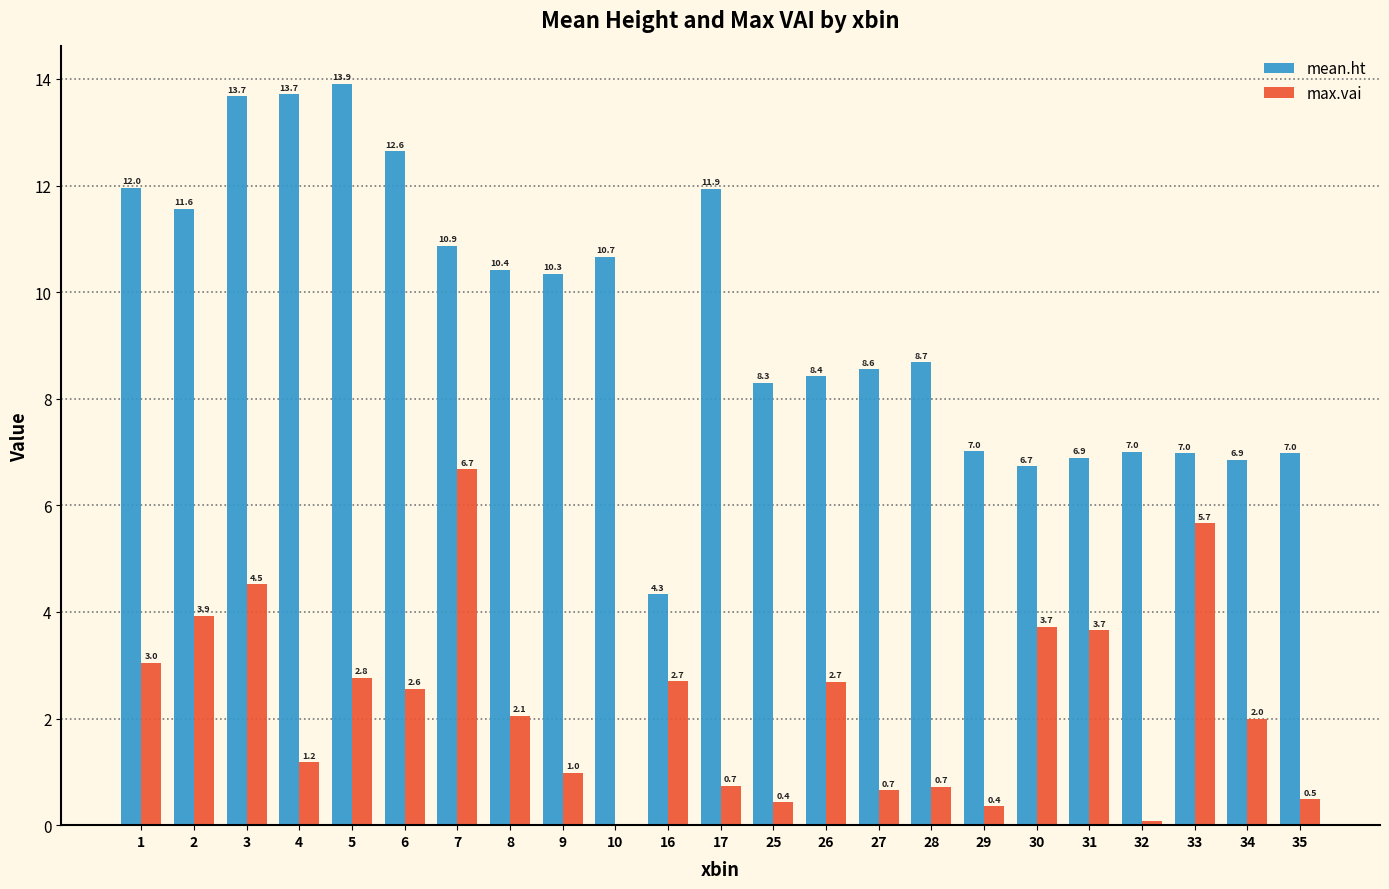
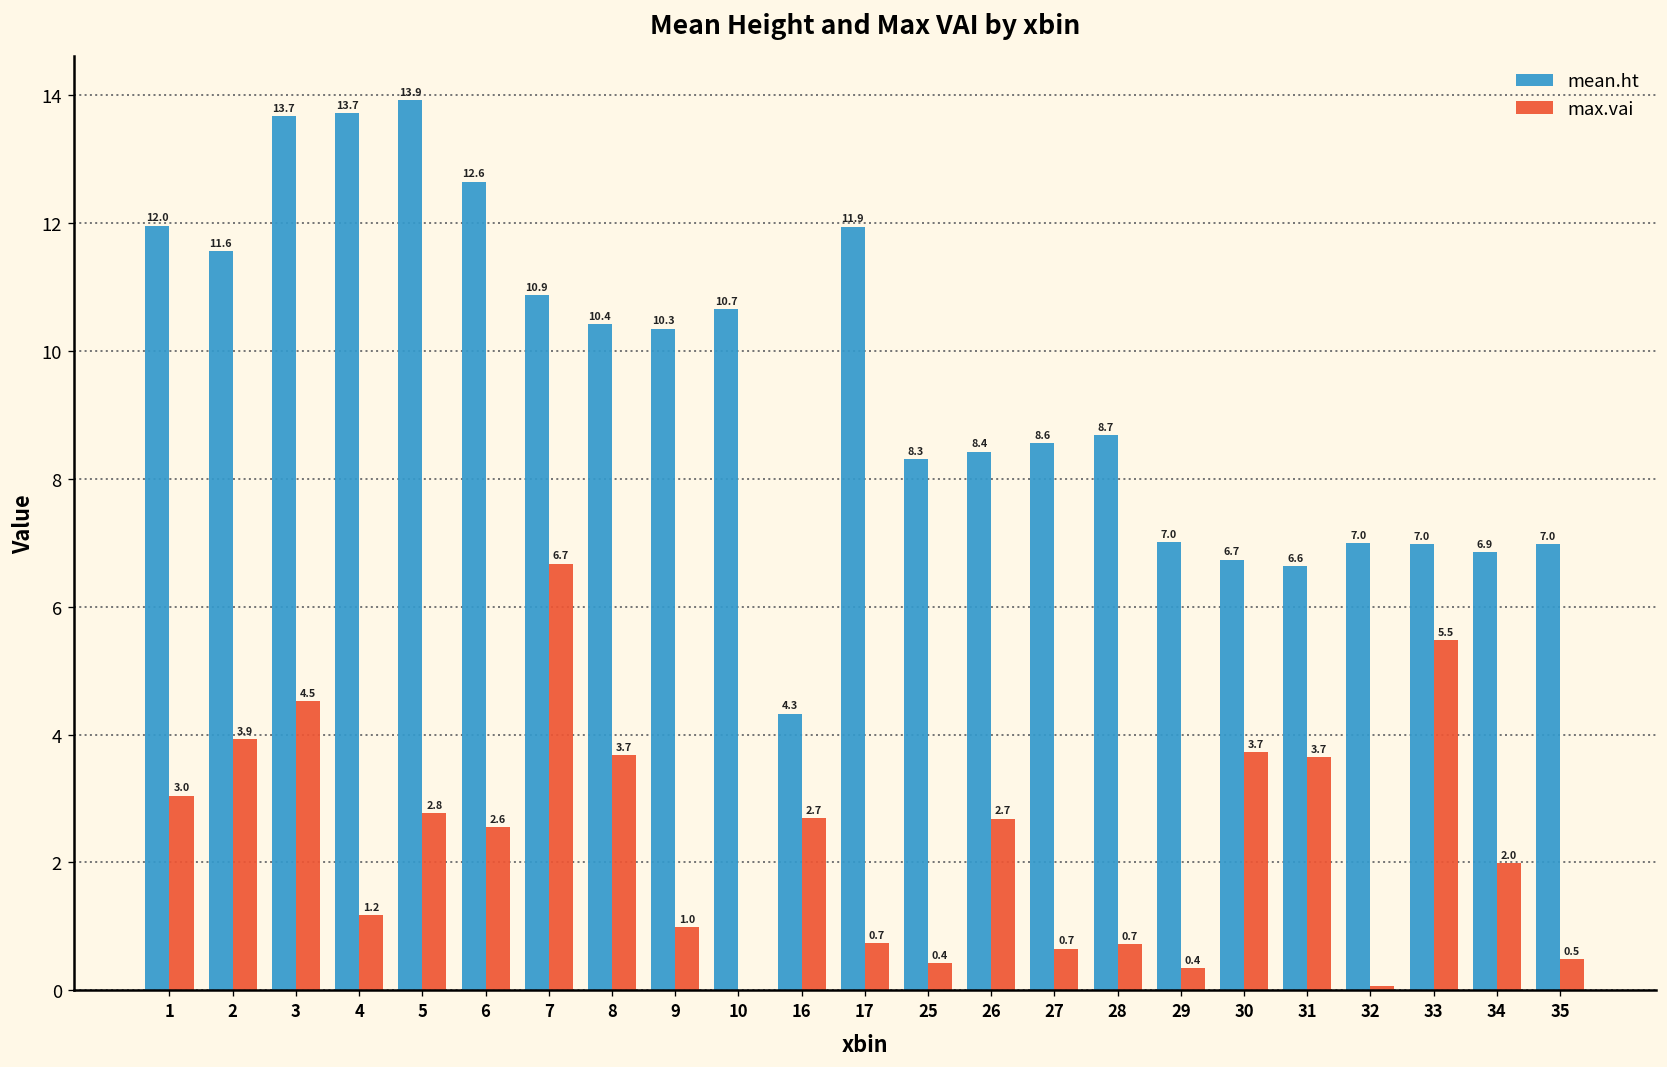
max.vai, 8: 2.1 -> 3.7
mean.ht, 31: 6.9 -> 6.6
max.vai, 33: 5.7 -> 5.5
